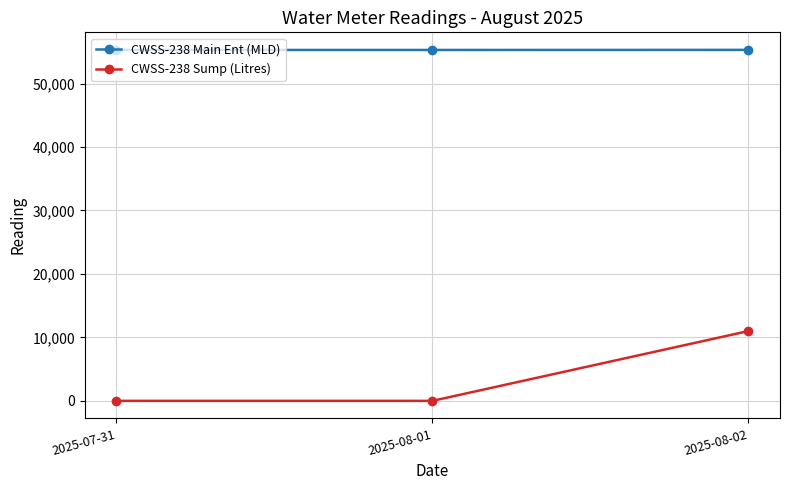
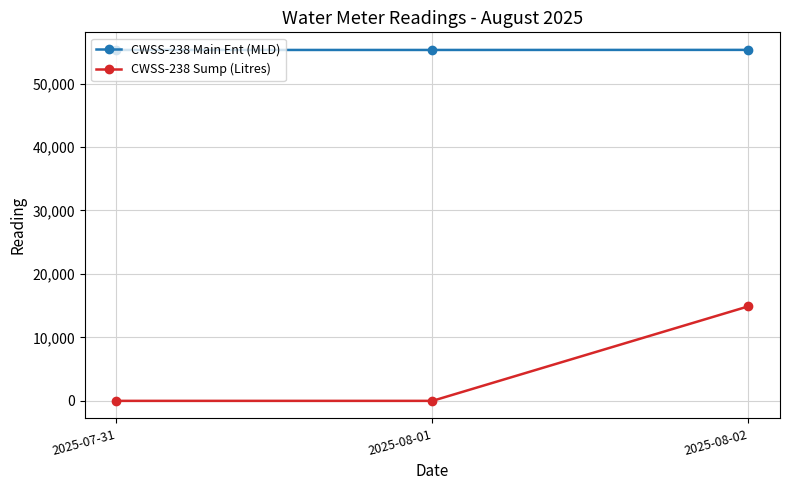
CWSS-238 Sump (Litres), 2025-08-02: 11,000 -> 15,000
